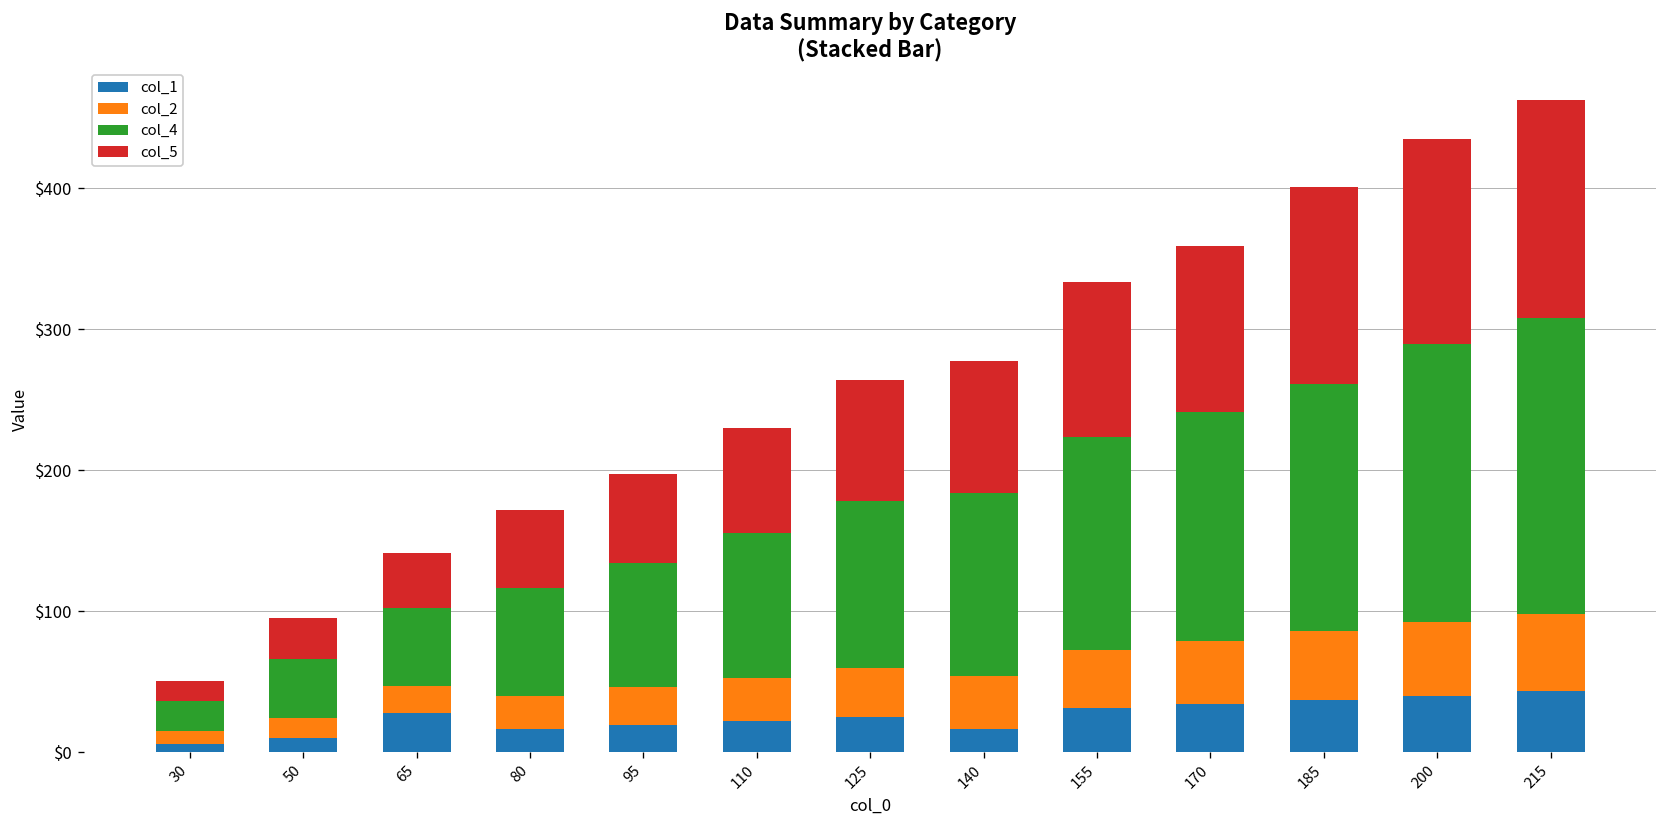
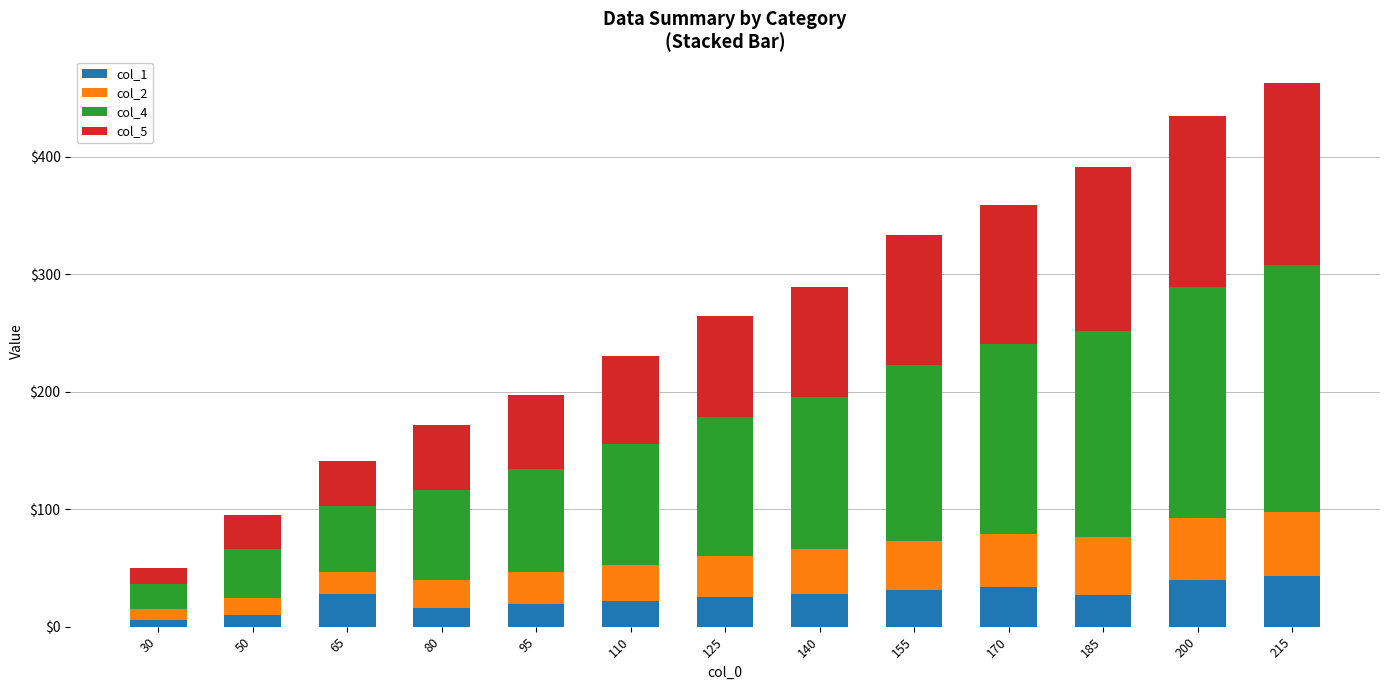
col_1, 140: $16 -> $28
col_1, 185: $37 -> $27
